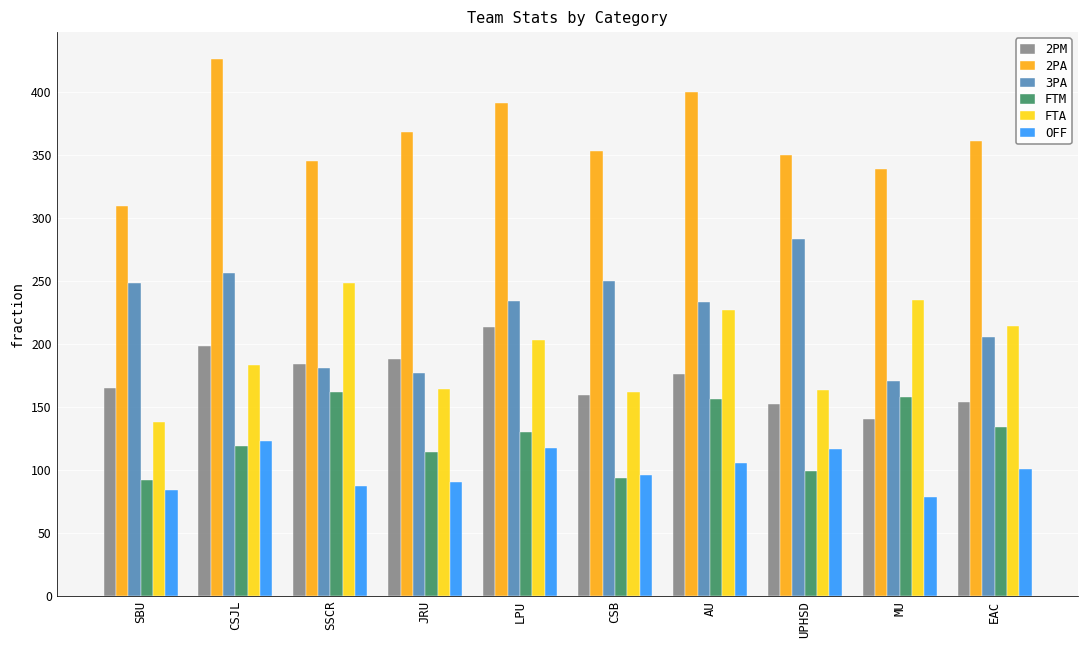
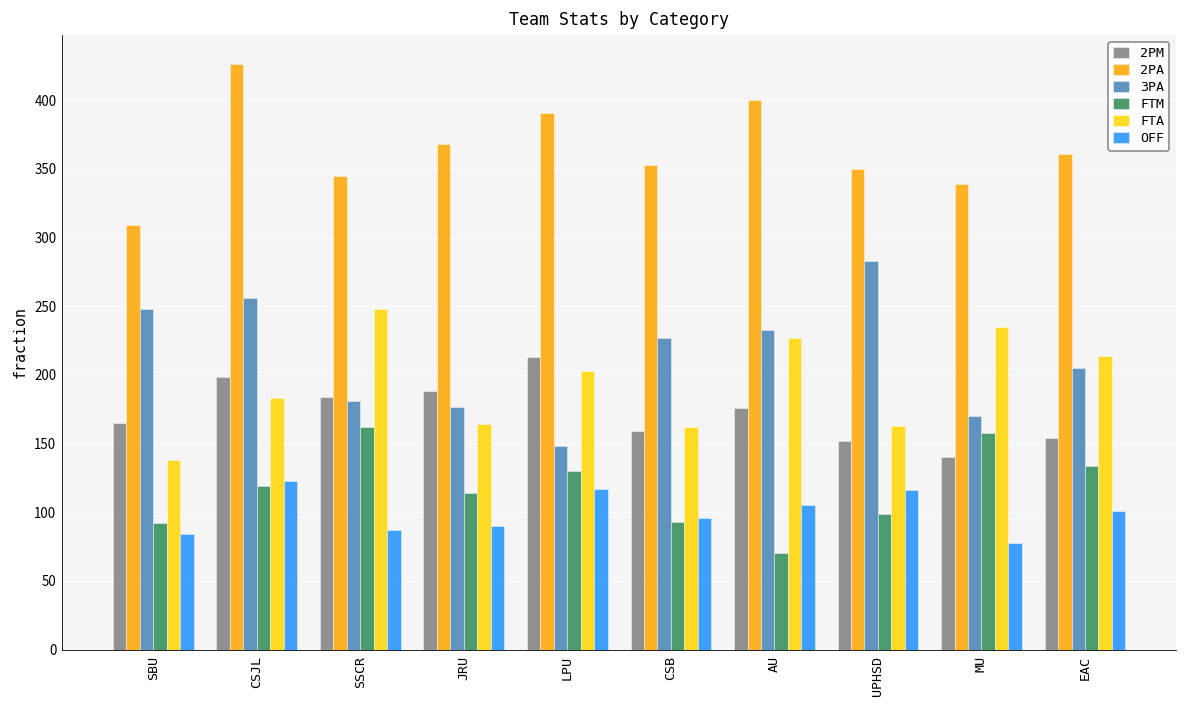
3PA, LPU: 234 -> 148
3PA, CSB: 250 -> 227
FTM, AU: 156 -> 71
